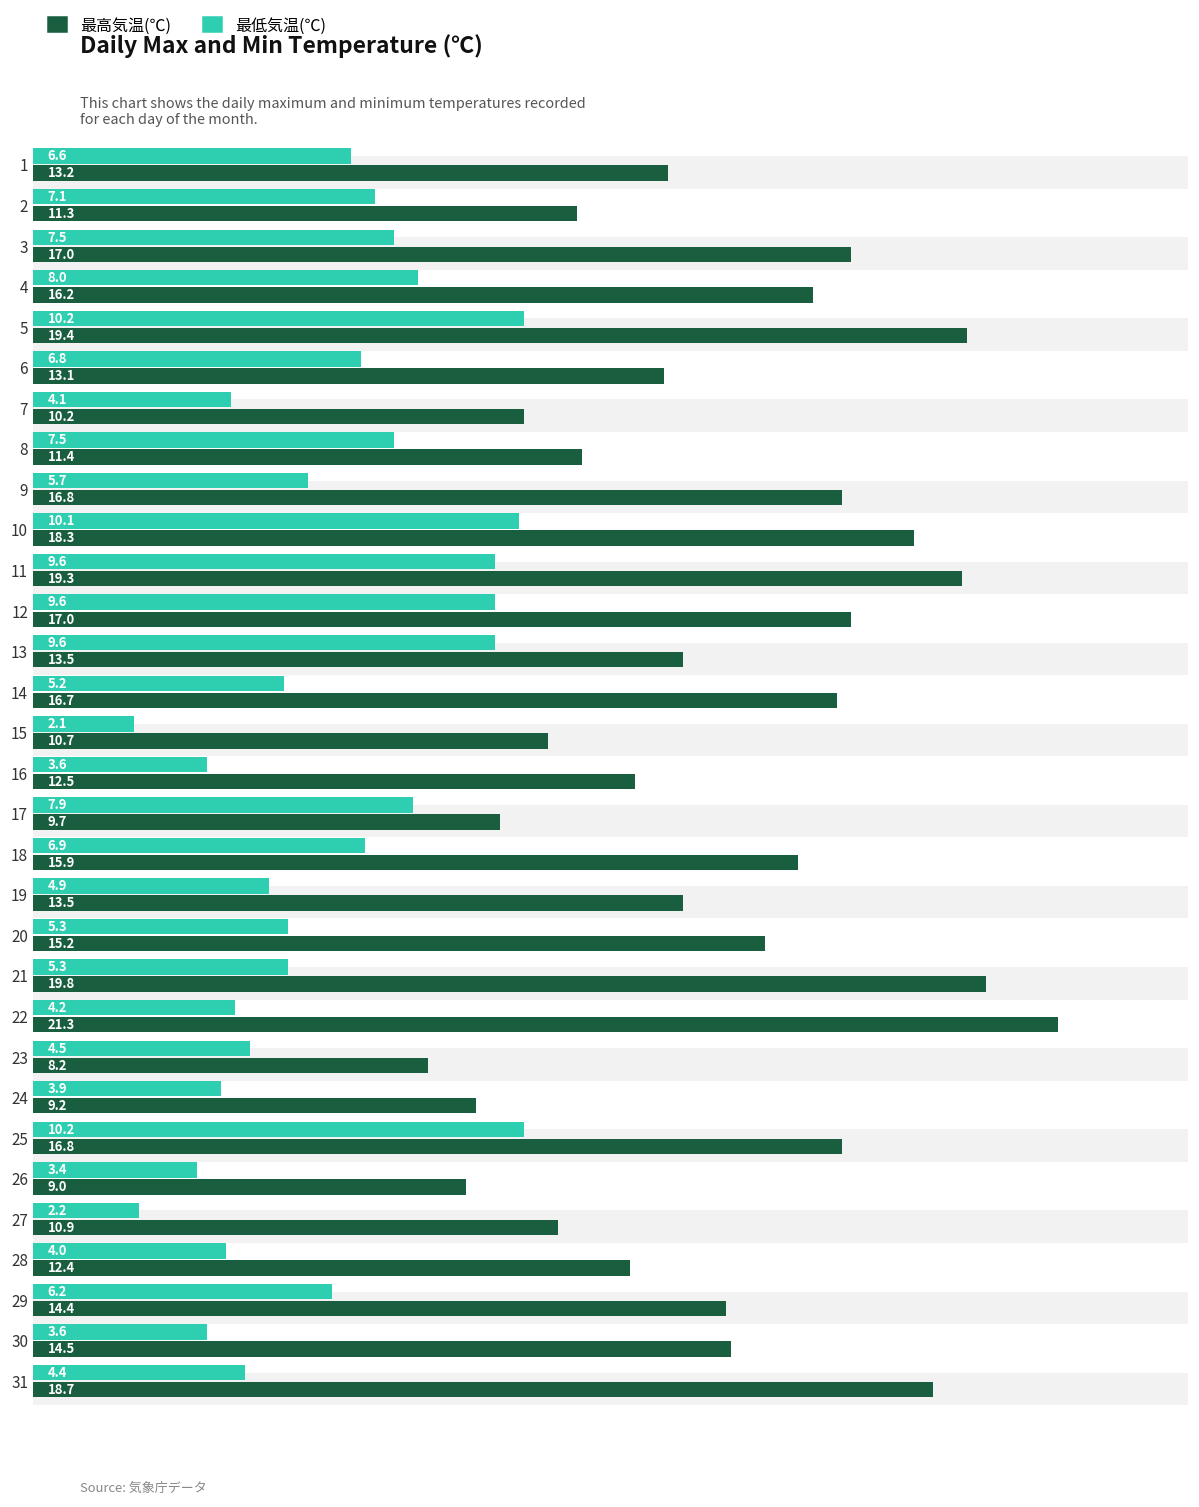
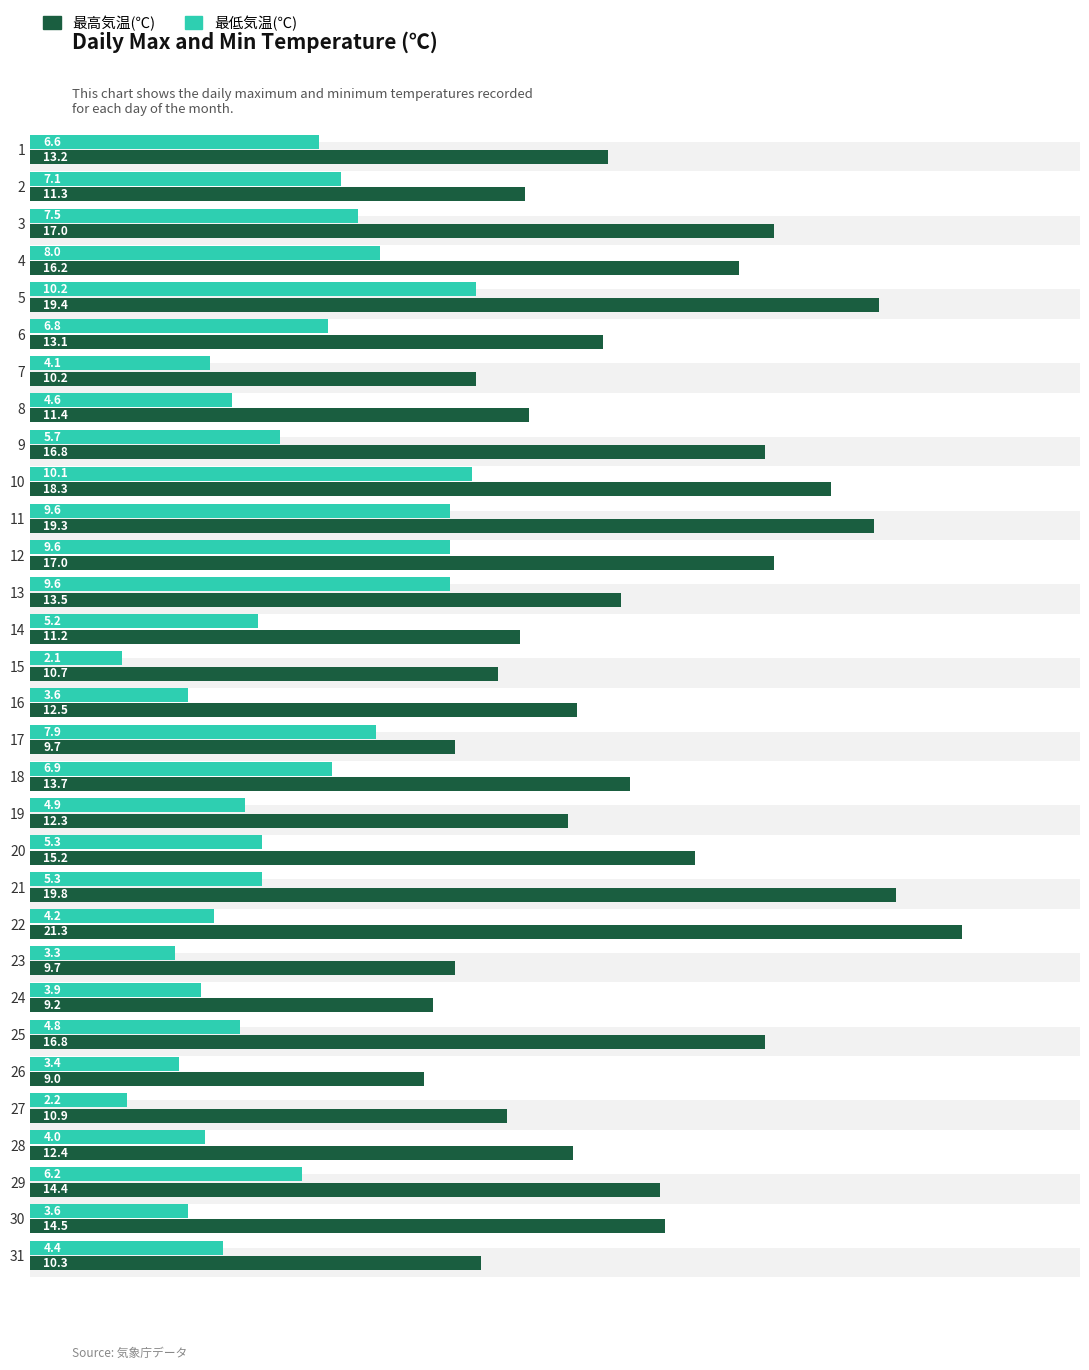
最低気温(℃), 8: 7.5 -> 4.6
最高気温(℃), 14: 16.7 -> 11.2
最高気温(℃), 18: 15.9 -> 13.7
最高気温(℃), 19: 13.5 -> 12.3
最低気温(℃), 23: 4.5 -> 3.3
最高気温(℃), 23: 8.2 -> 9.7
最低気温(℃), 25: 10.2 -> 4.8
最高気温(℃), 31: 18.7 -> 10.3
